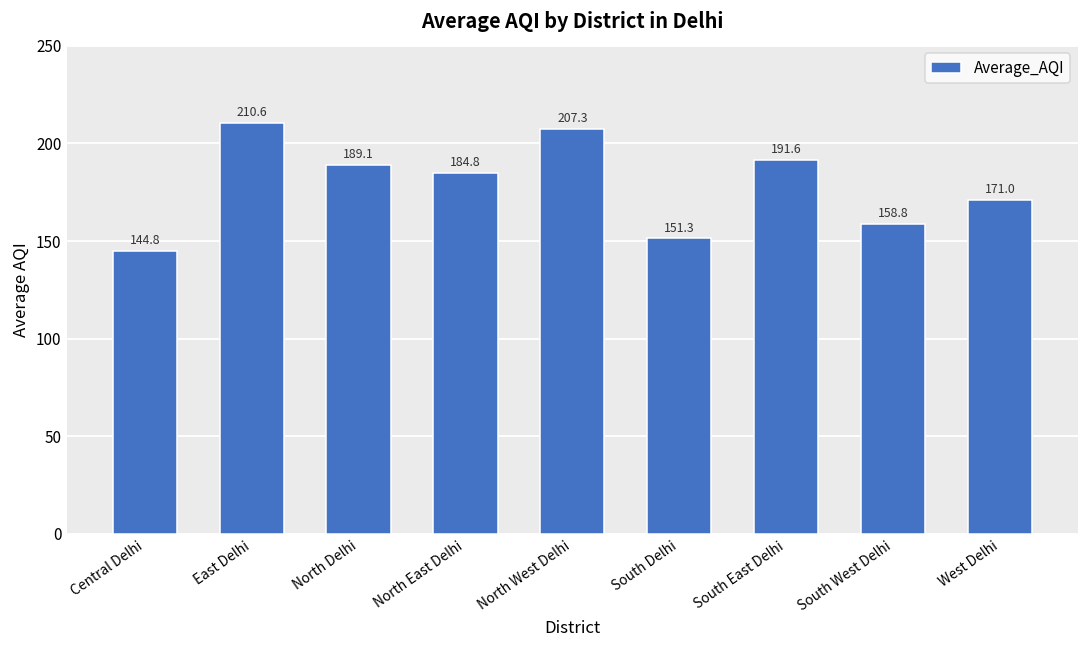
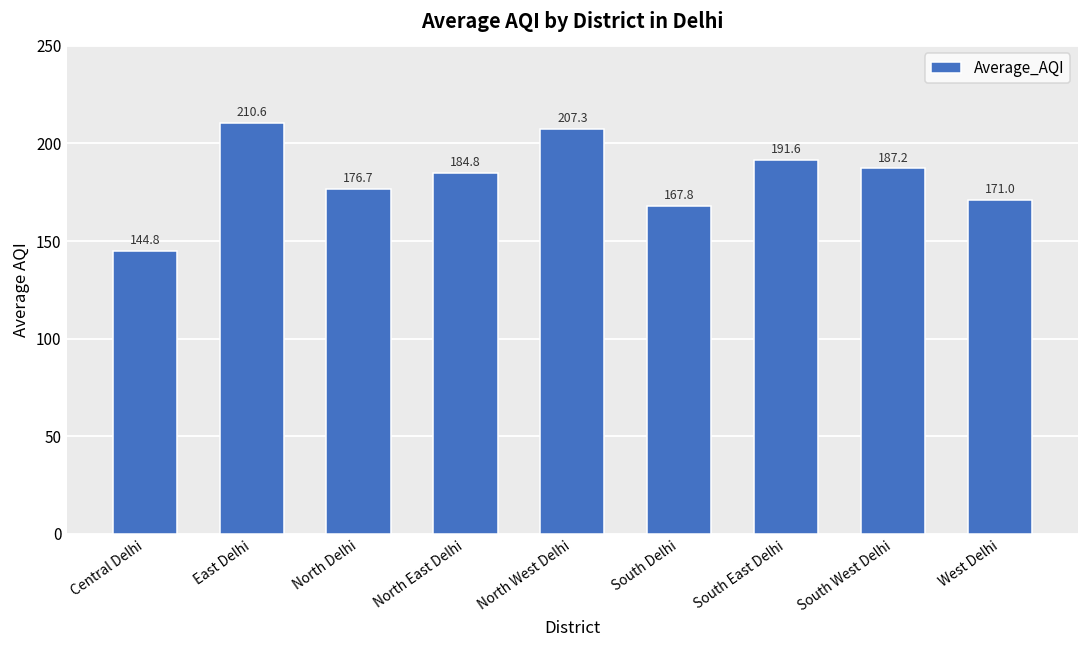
North Delhi: 189.1 -> 176.7
South Delhi: 151.3 -> 167.8
South West Delhi: 158.8 -> 187.2
